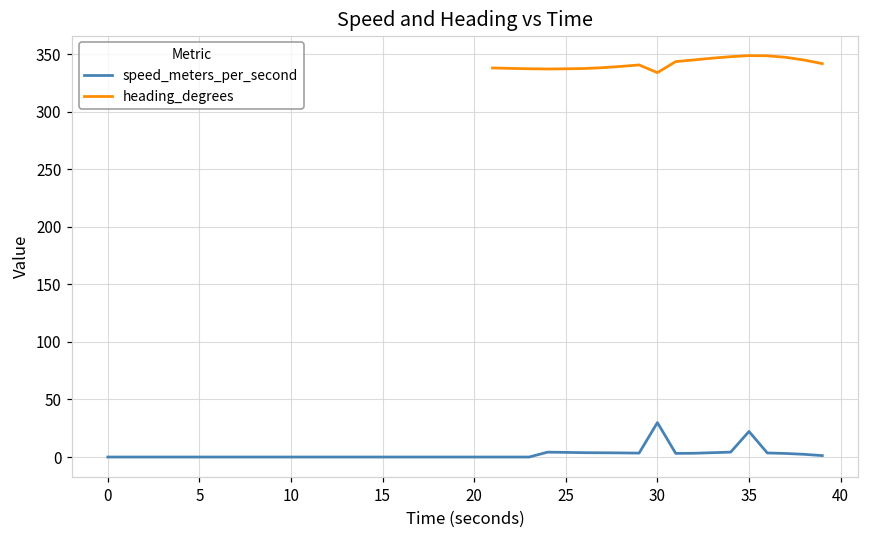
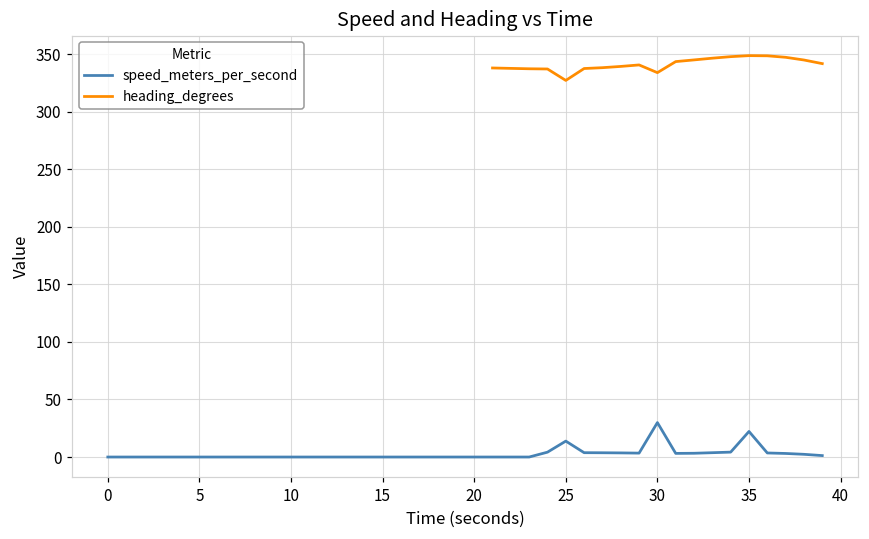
speed_meters_per_second, 25: 4 -> 14
heading_degrees, 25: 337 -> 327
